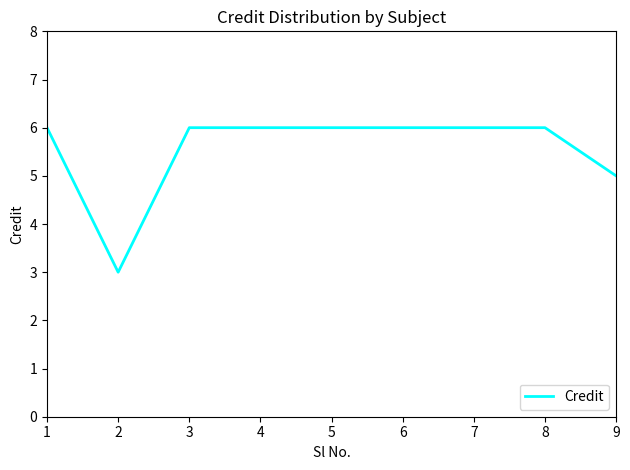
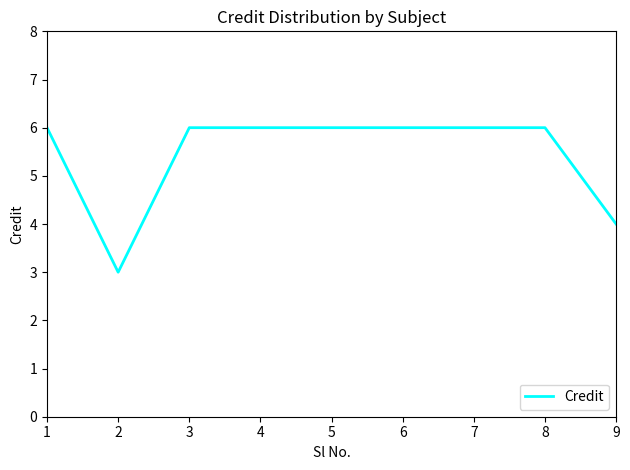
9: 5 -> 4
